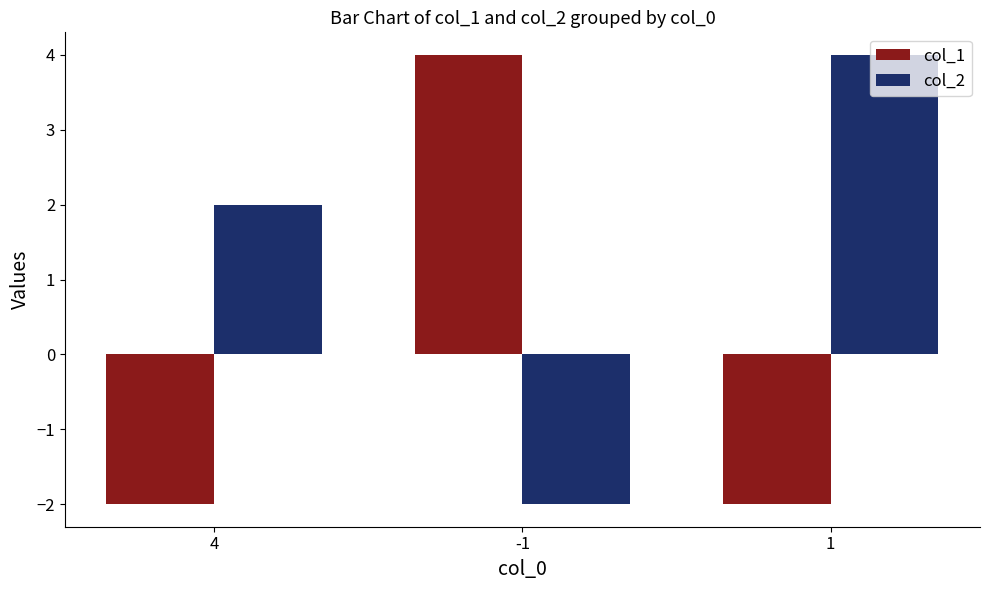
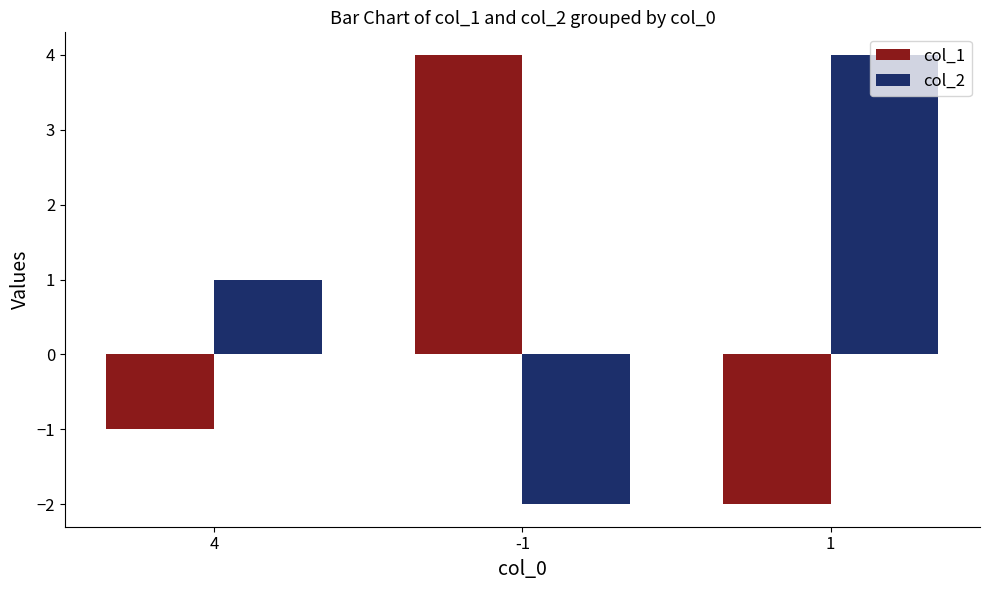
col_1, 4: -2 -> -1
col_2, 4: 2 -> 1
